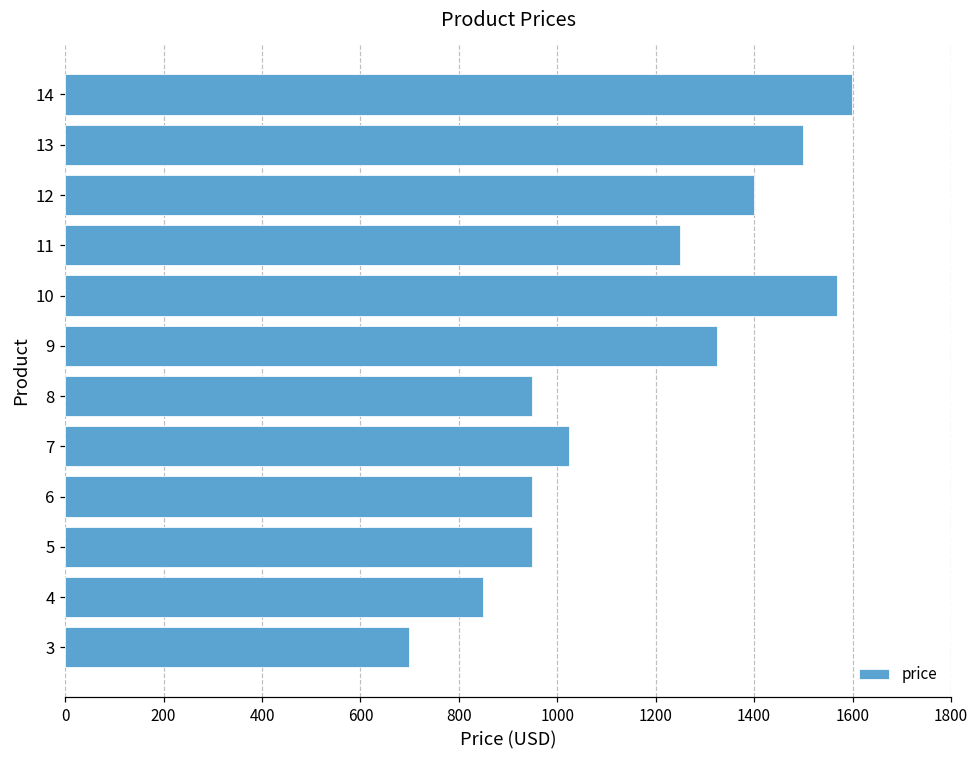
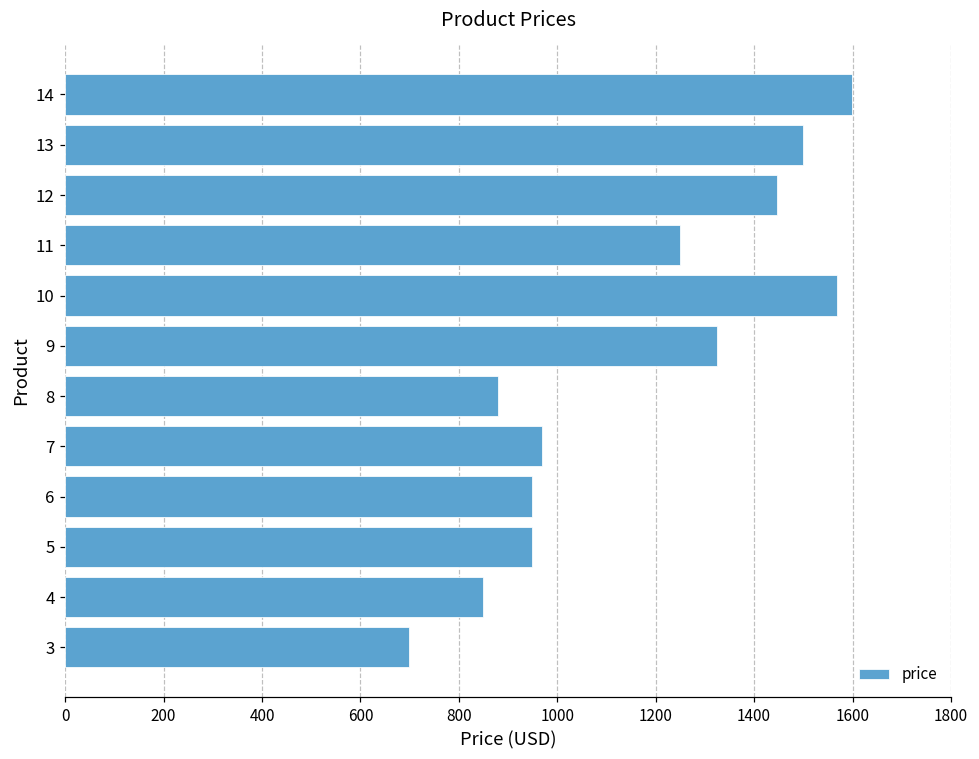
12: 1400 -> 1450
8: 950 -> 880
7: 1020 -> 970
